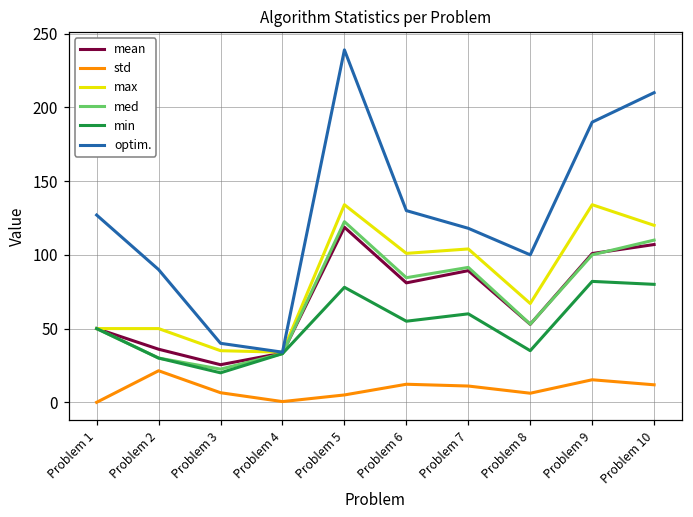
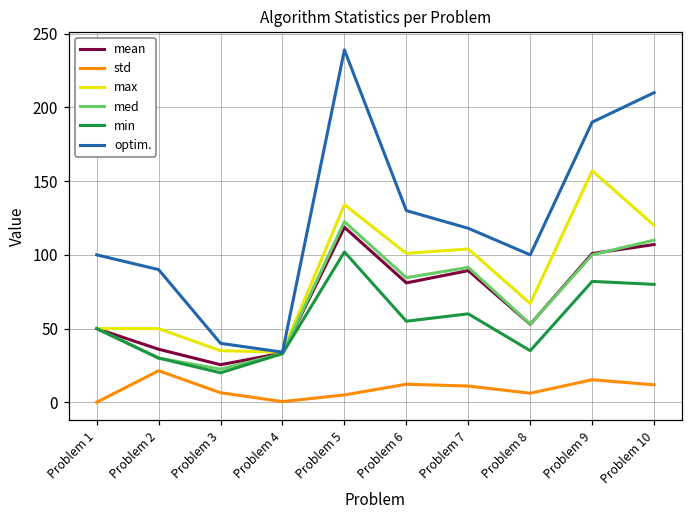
optim., Problem 1: 127 -> 100
min, Problem 5: 78 -> 102
max, Problem 9: 134 -> 157
